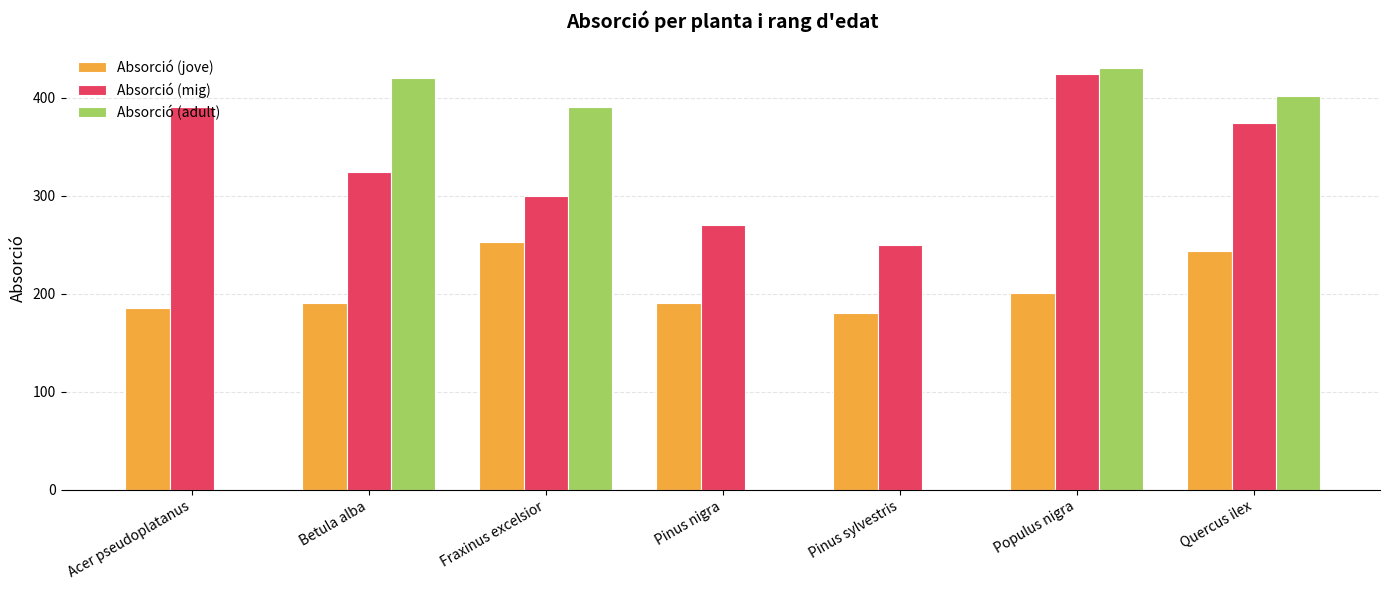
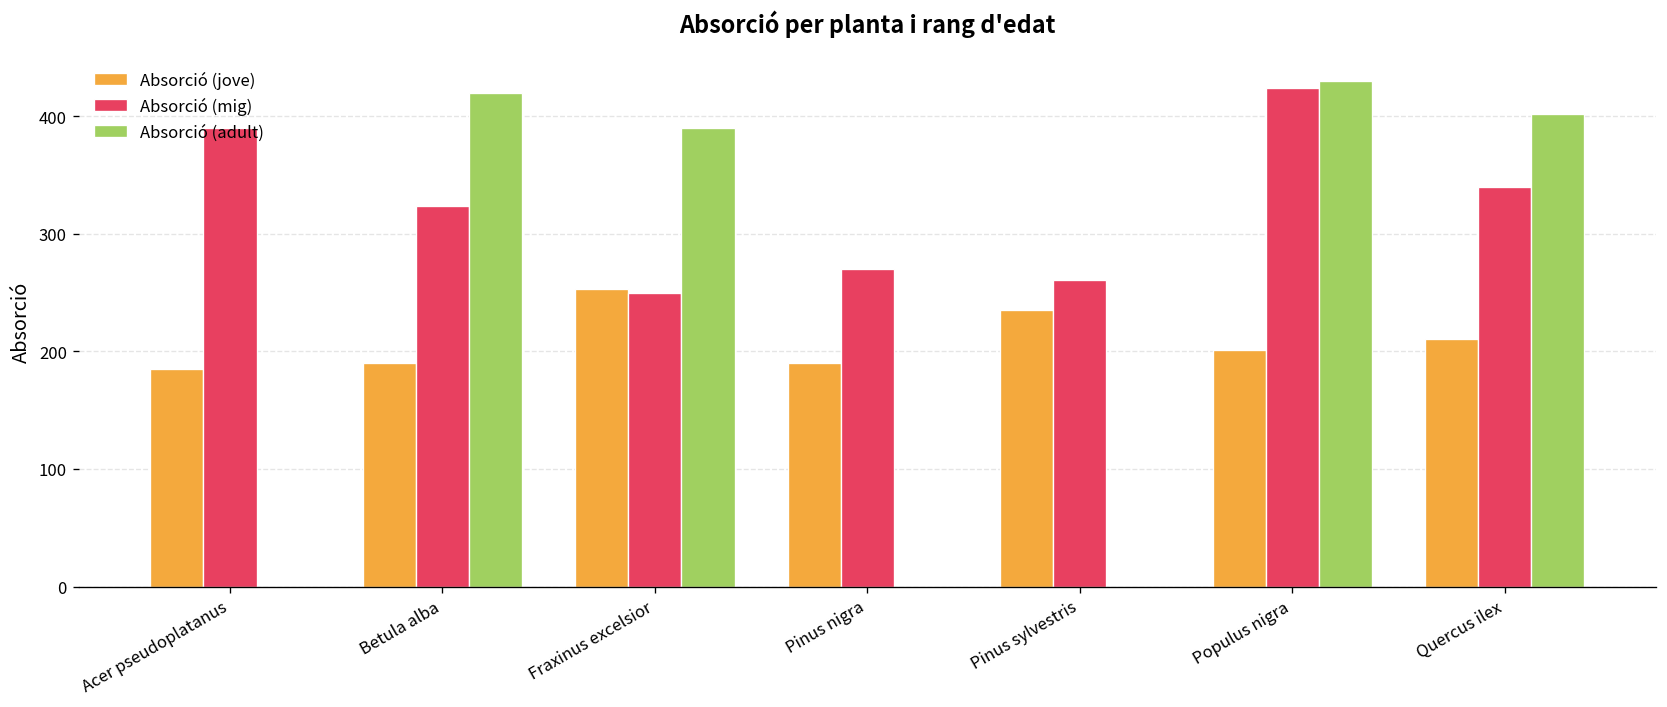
Absorció (mig), Fraxinus excelsior: 300 -> 250
Absorció (jove), Pinus sylvestris: 180 -> 240
Absorció (mig), Pinus sylvestris: 250 -> 260
Absorció (jove), Quercus ilex: 240 -> 210
Absorció (mig), Quercus ilex: 370 -> 340
